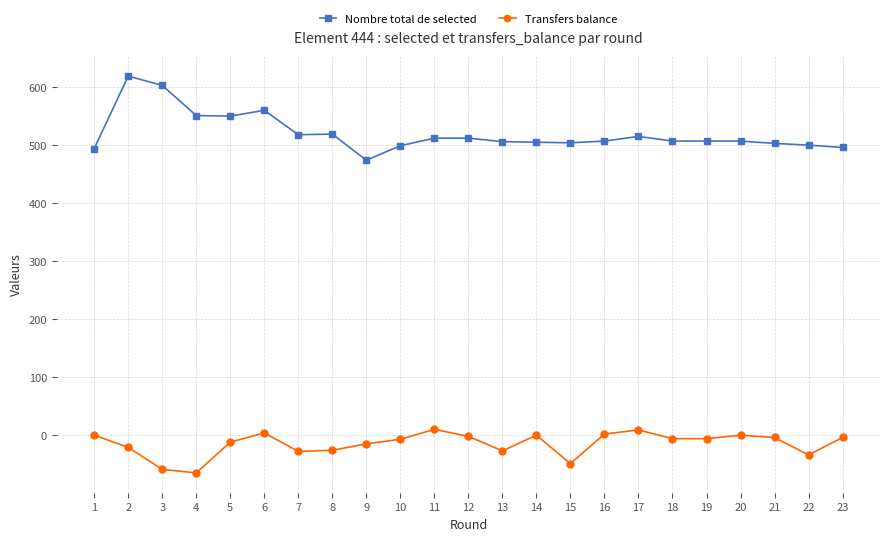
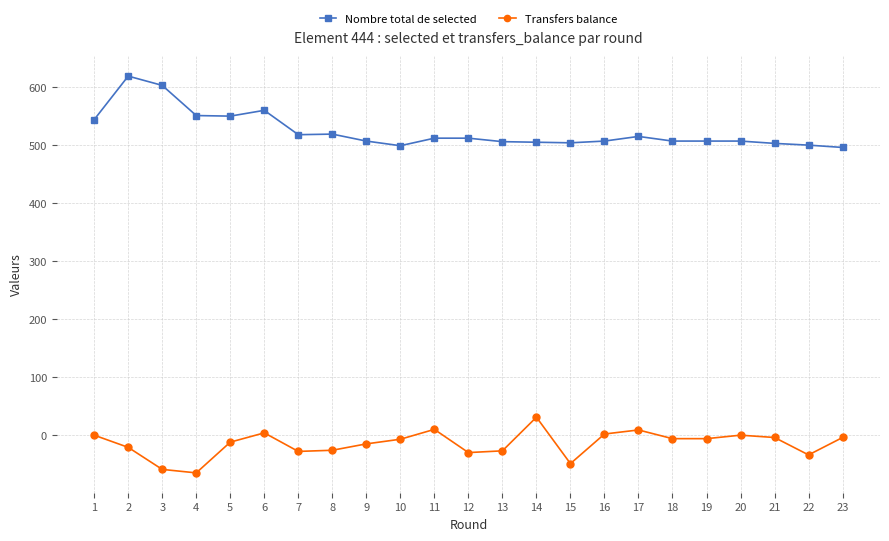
Nombre total de selected, 1: 490 -> 540
Nombre total de selected, 9: 470 -> 510
Transfers balance, 12: 0 -> -30
Transfers balance, 14: 0 -> 30
